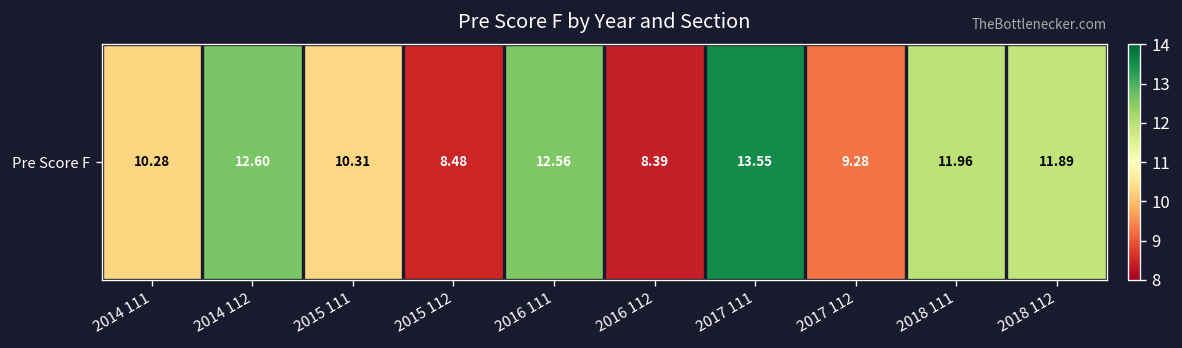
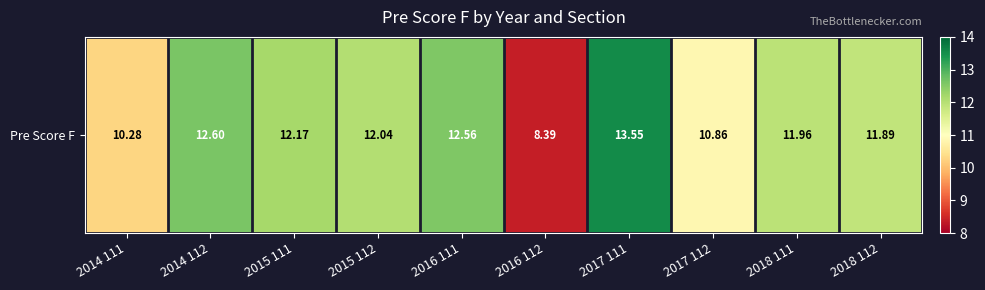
Pre Score F, 2015 111: 10.31 -> 12.17
Pre Score F, 2015 112: 8.48 -> 12.04
Pre Score F, 2017 112: 9.28 -> 10.86
